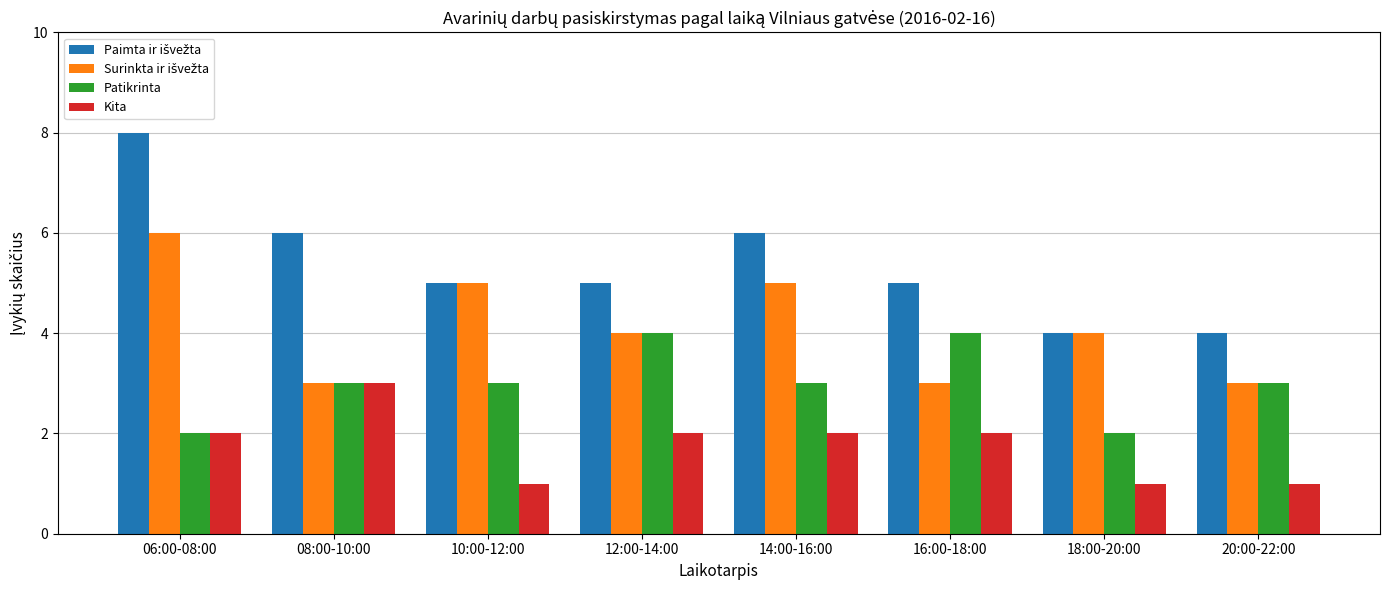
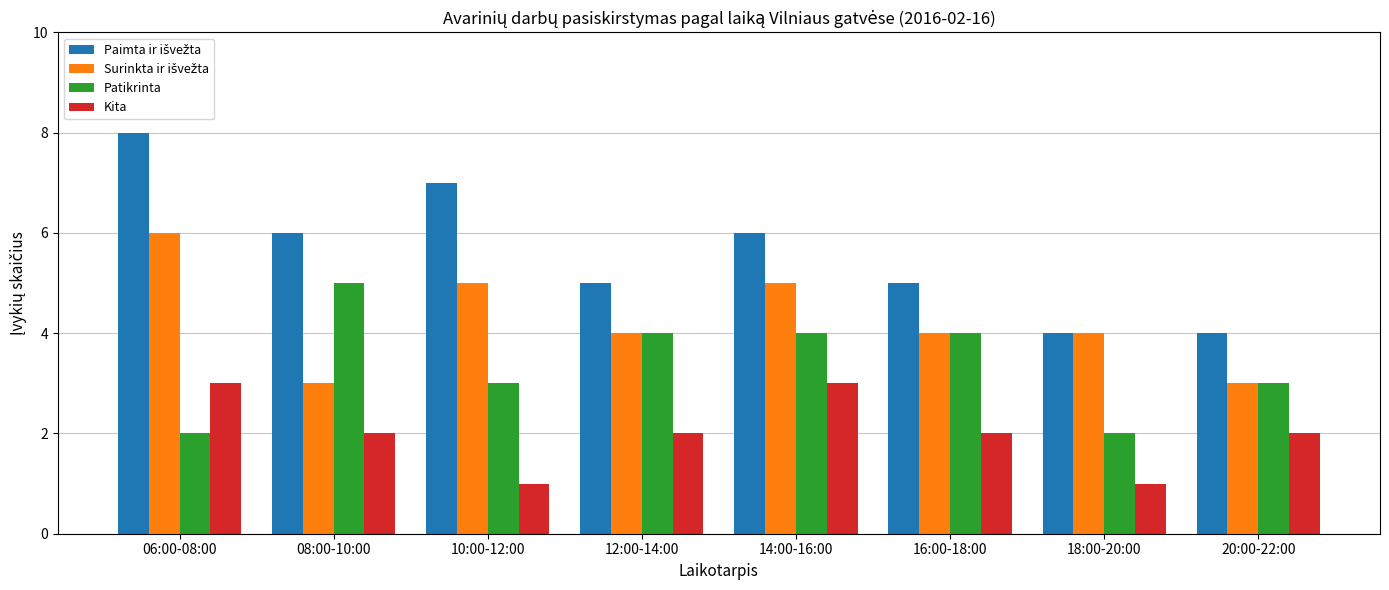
Kita, 06:00-08:00: 2 -> 3
Patikrinta, 08:00-10:00: 3 -> 5
Kita, 08:00-10:00: 3 -> 2
Paimta ir išvežta, 10:00-12:00: 5 -> 7
Patikrinta, 14:00-16:00: 3 -> 4
Kita, 14:00-16:00: 2 -> 3
Surinkta ir išvežta, 16:00-18:00: 3 -> 4
Kita, 20:00-22:00: 1 -> 2
